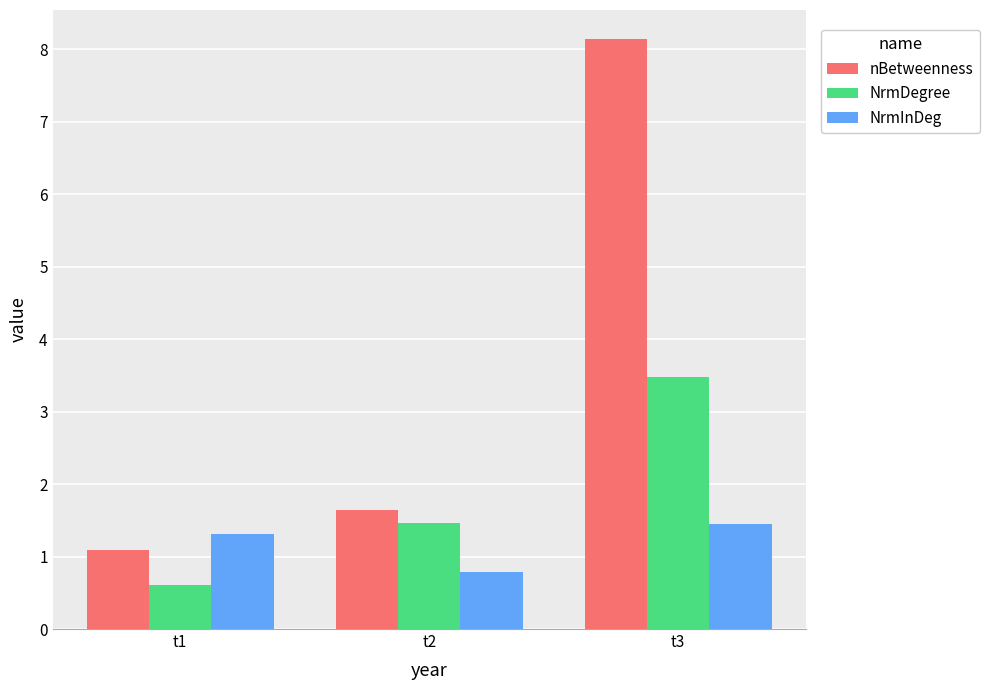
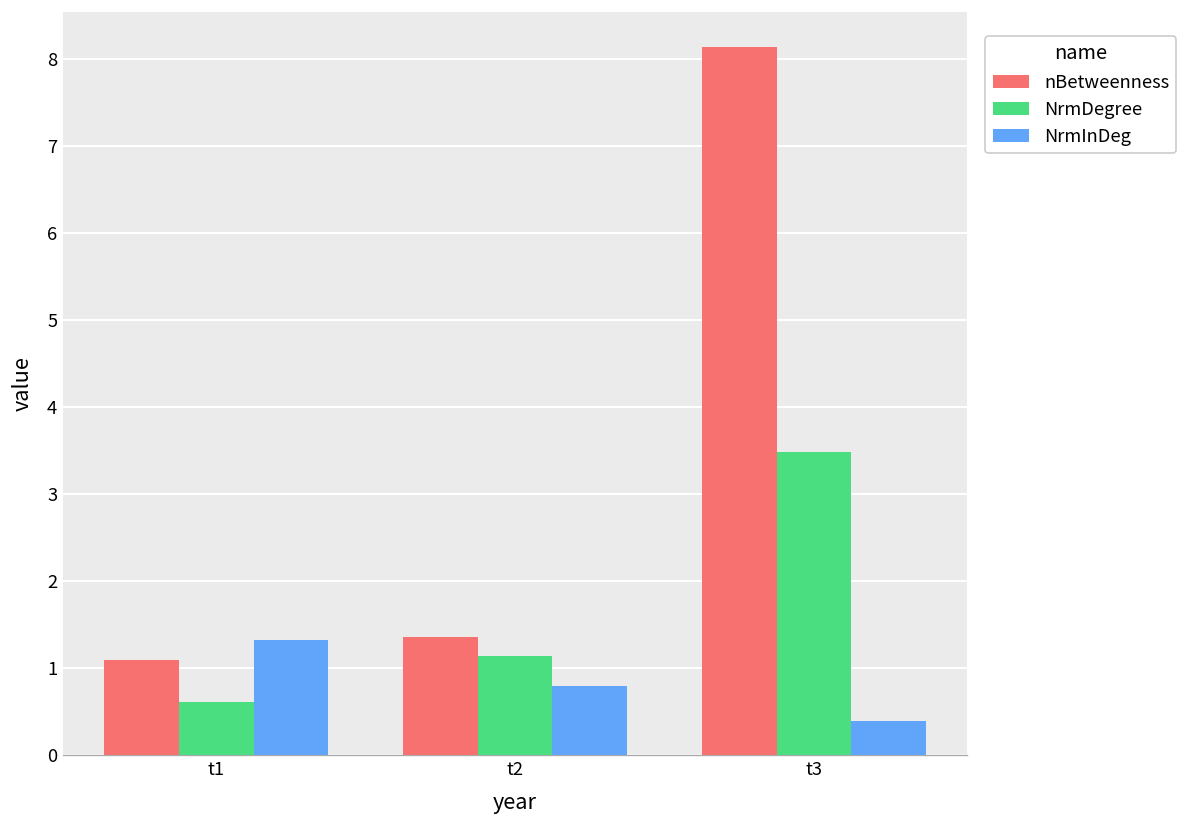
nBetweenness, t2: 1.6 -> 1.4
NrmDegree, t2: 1.5 -> 1.1
NrmInDeg, t3: 1.5 -> 0.4
